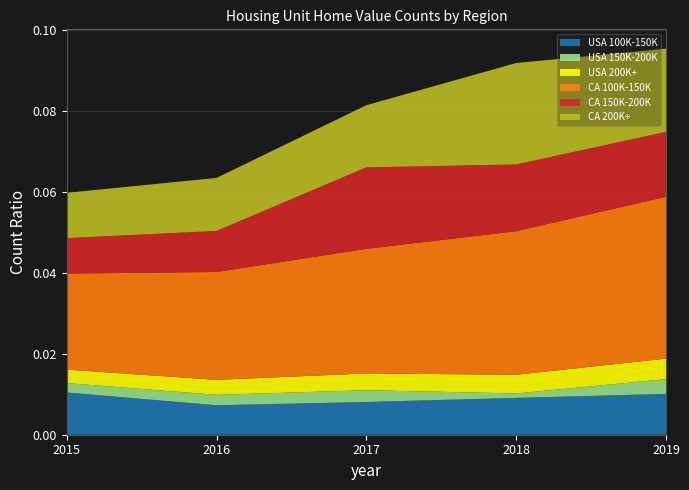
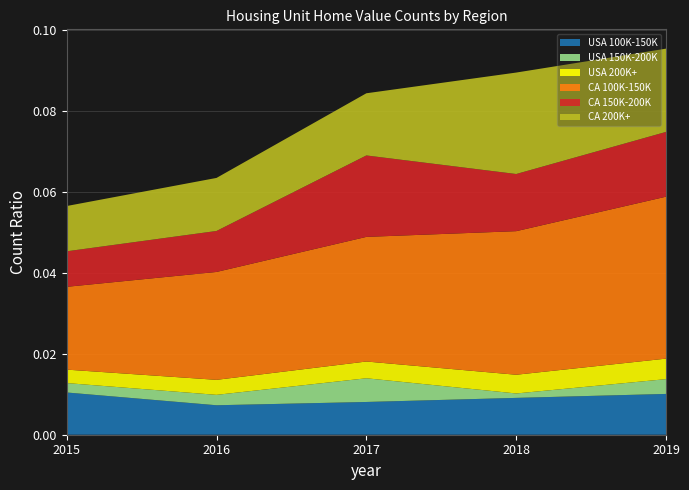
CA 100K-150K, 2015: 0.024 -> 0.020
USA 150K-200K, 2017: 0.003 -> 0.006
CA 150K-200K, 2018: 0.016 -> 0.014
